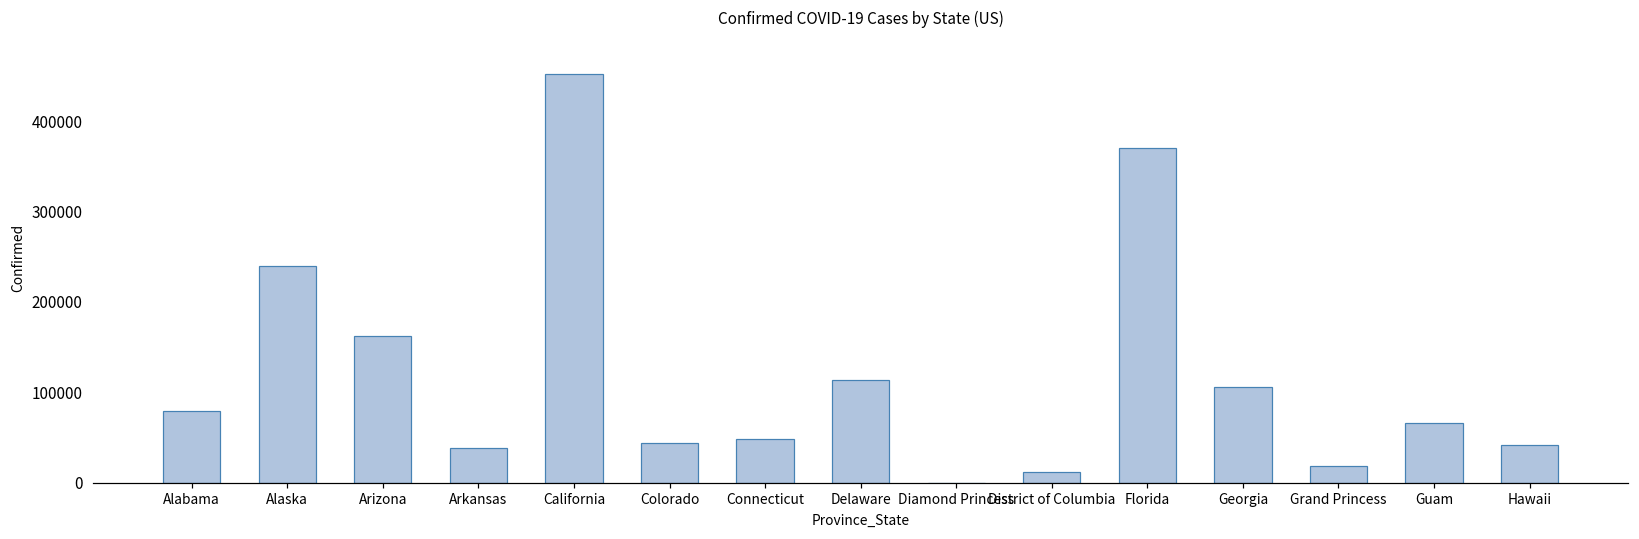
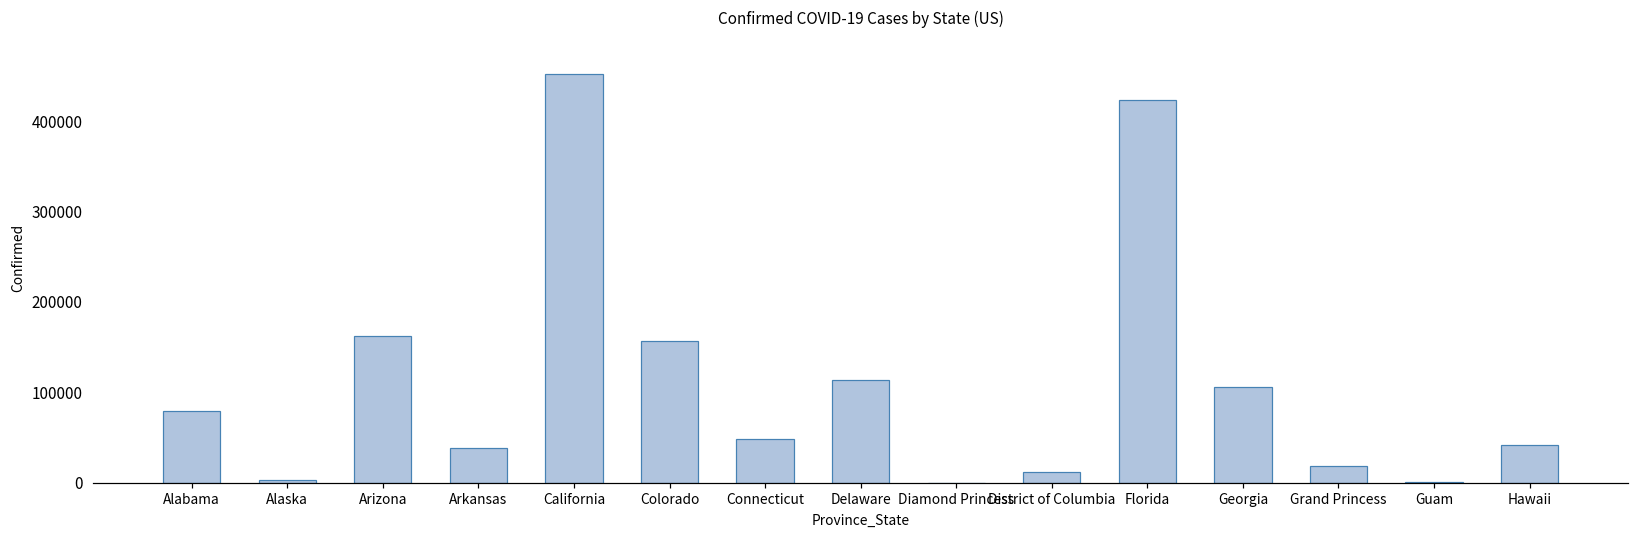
Alaska: 240000 -> 0
Colorado: 40000 -> 160000
Florida: 370000 -> 420000
Guam: 70000 -> 0
